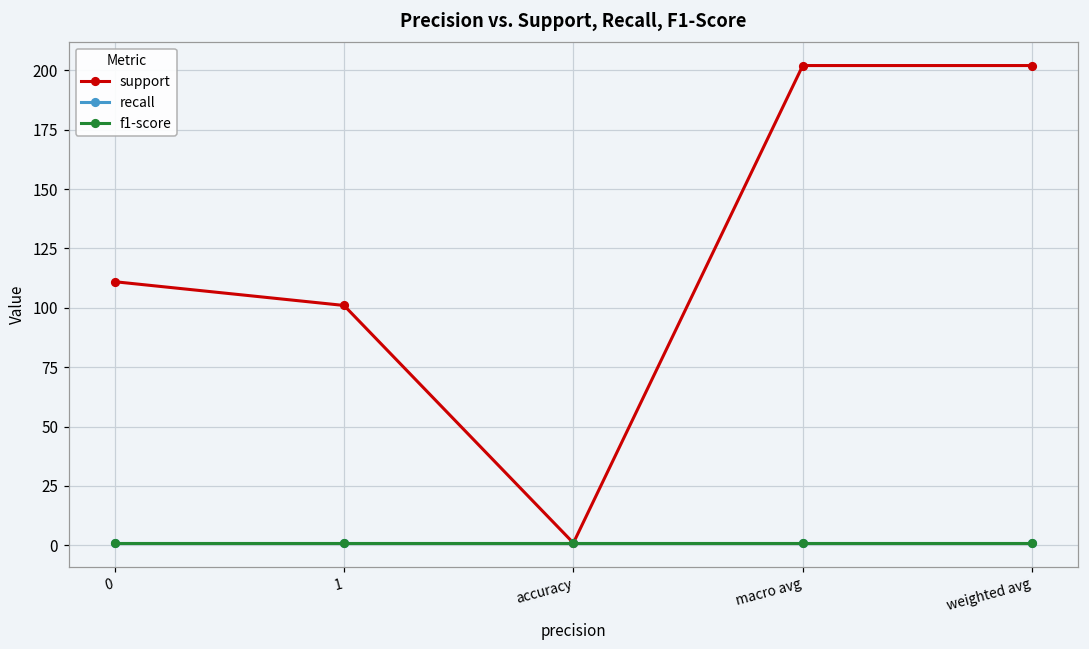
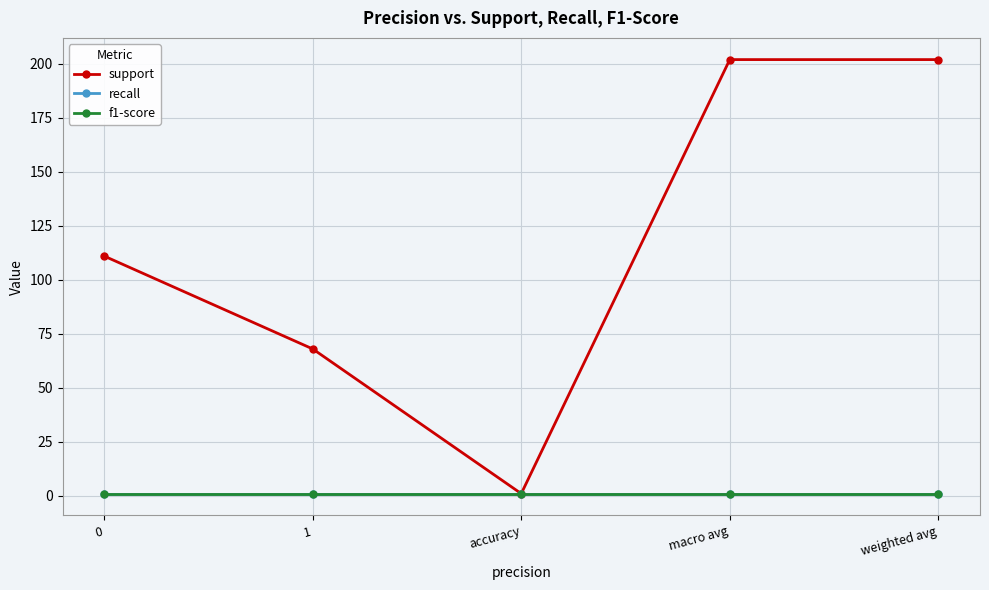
support, 1: 101 -> 68
